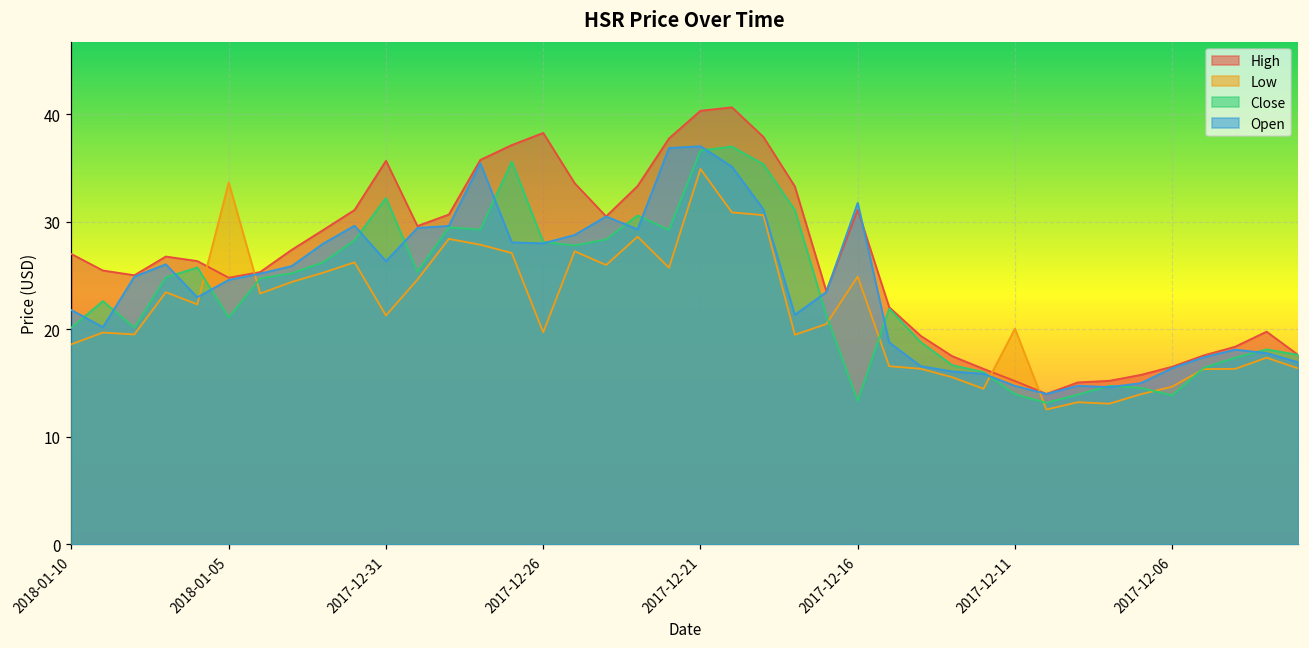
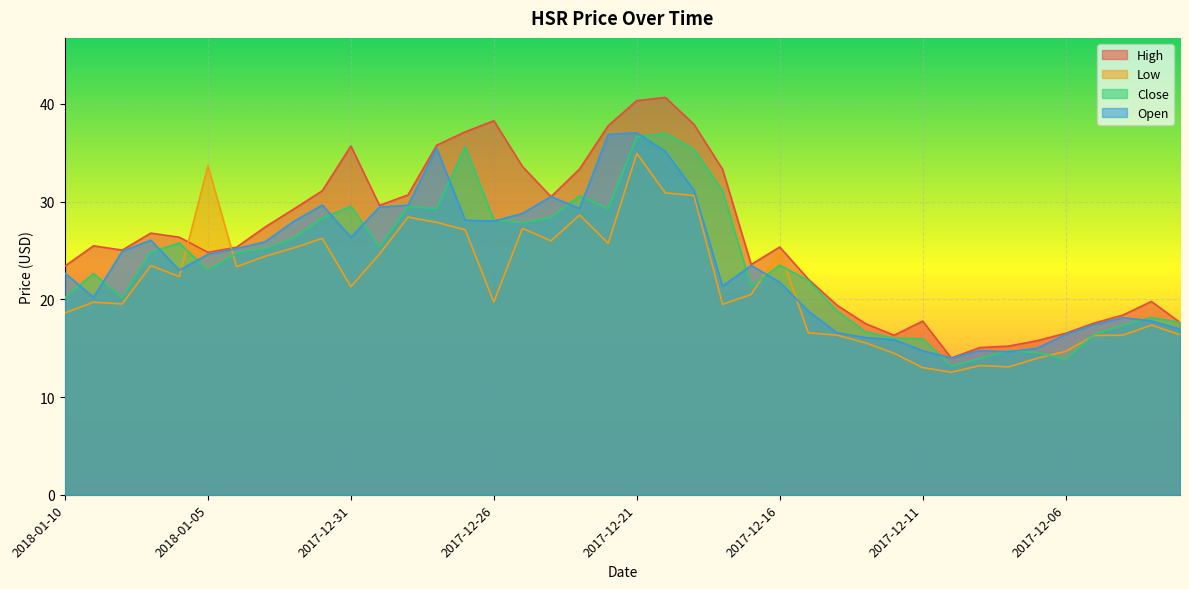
High, 2018-01-10: 27 -> 23
Open, 2018-01-10: 22 -> 23
Close, 2018-01-05: 21 -> 23
Close, 2017-12-31: 32 -> 30
High, 2017-12-16: 31 -> 25
Close, 2017-12-16: 13 -> 23
Open, 2017-12-16: 32 -> 22
High, 2017-12-11: 15 -> 18
Low, 2017-12-11: 20 -> 13
Close, 2017-12-11: 14 -> 16
